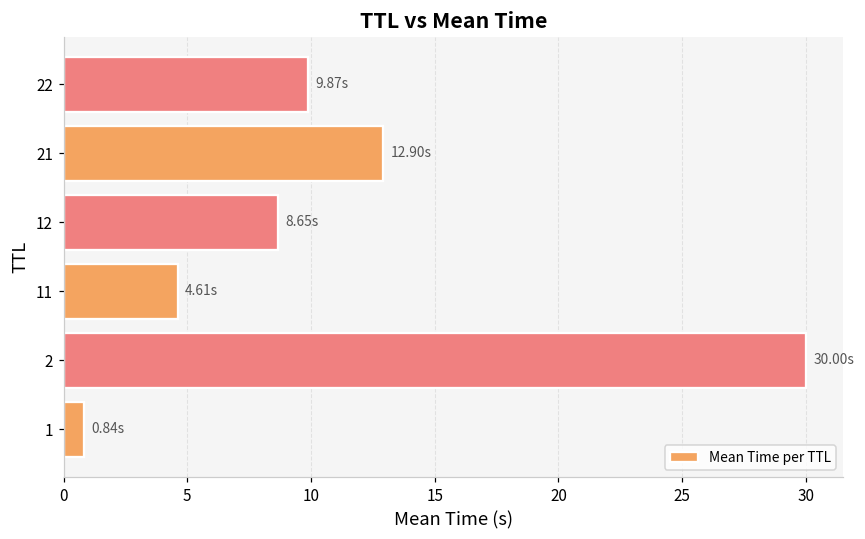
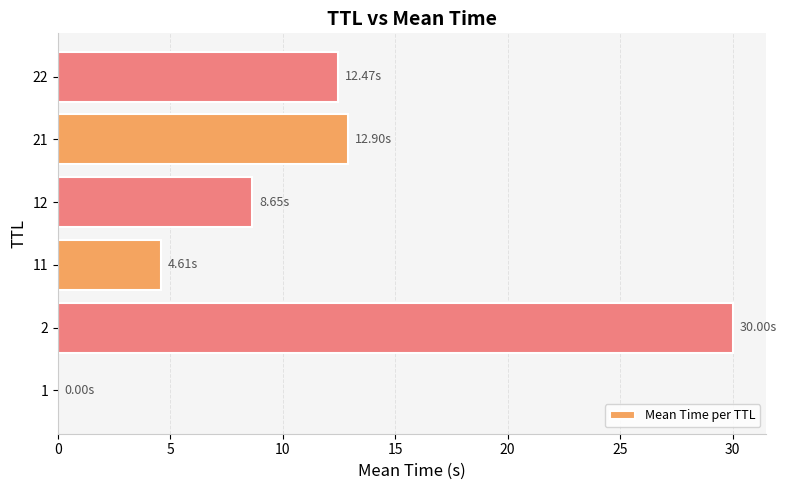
22: 9.87s -> 12.47s
1: 0.84s -> 0.00s
